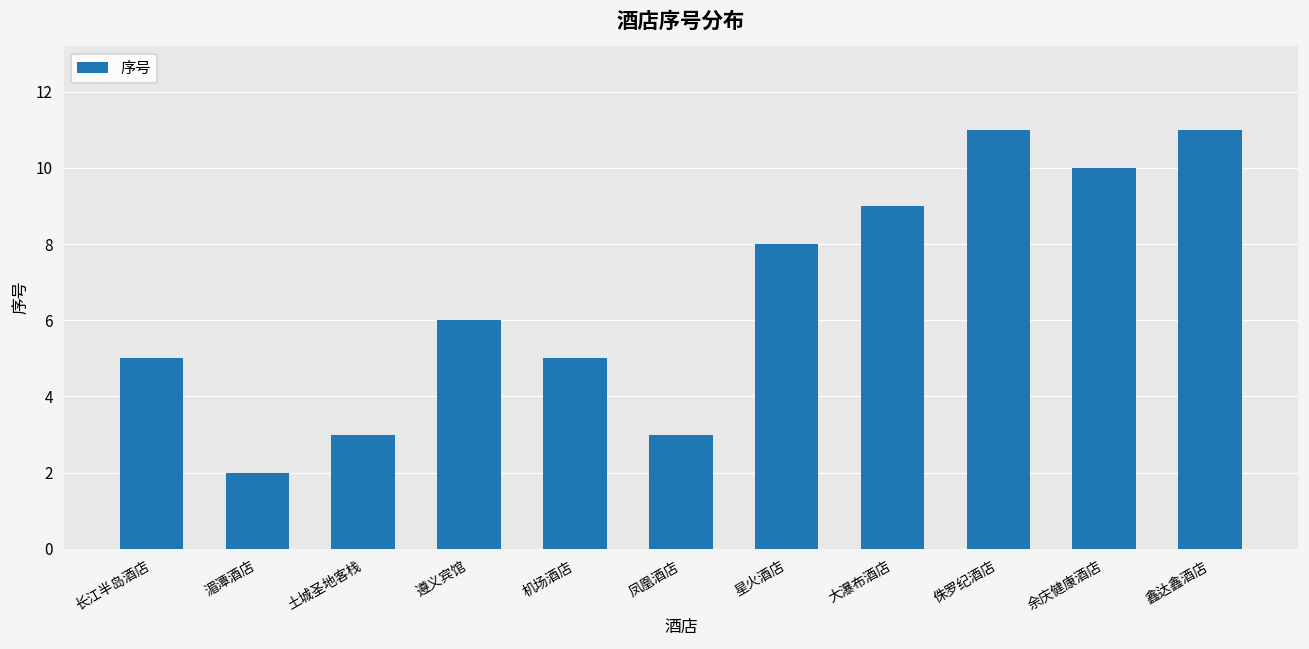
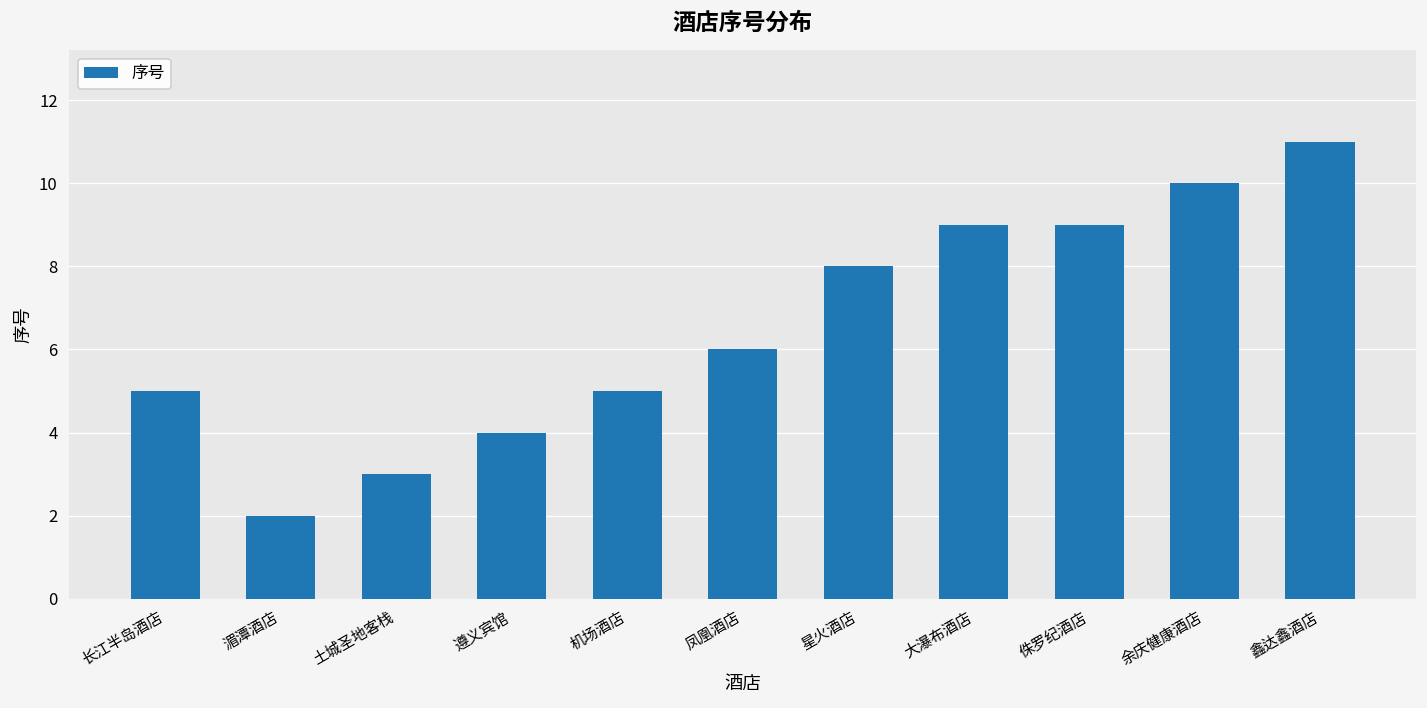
遵义宾馆: 6 -> 4
凤凰酒店: 3 -> 6
侏罗纪酒店: 11 -> 9
